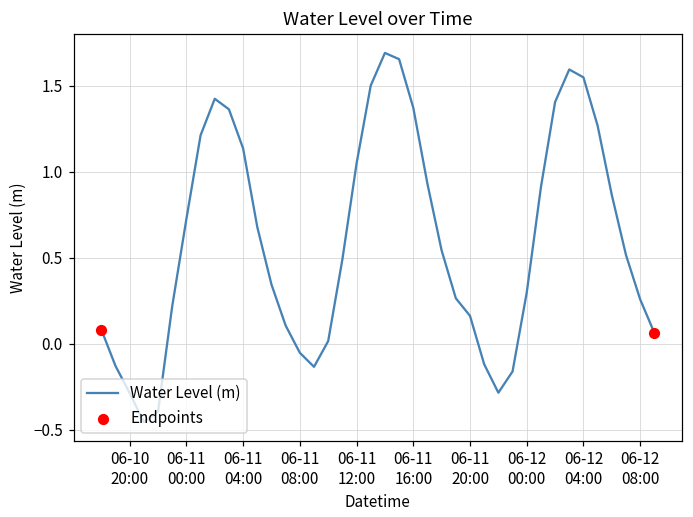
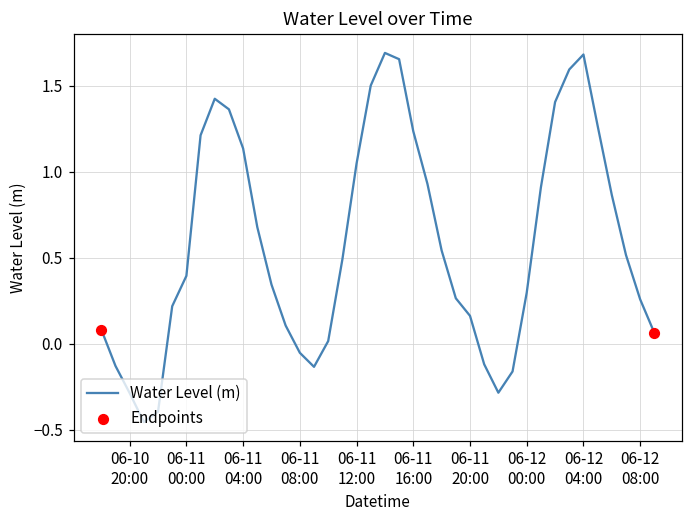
Water Level (m), 06-11 00:00: 0.73 -> 0.39
Water Level (m), 06-11 16:00: 1.37 -> 1.24
Water Level (m), 06-12 04:00: 1.55 -> 1.68
